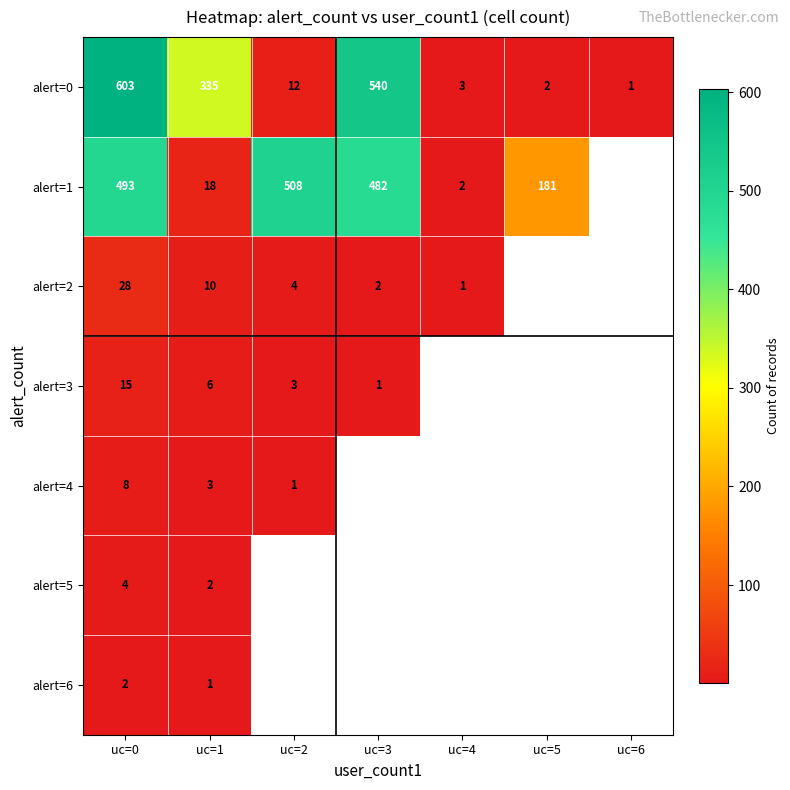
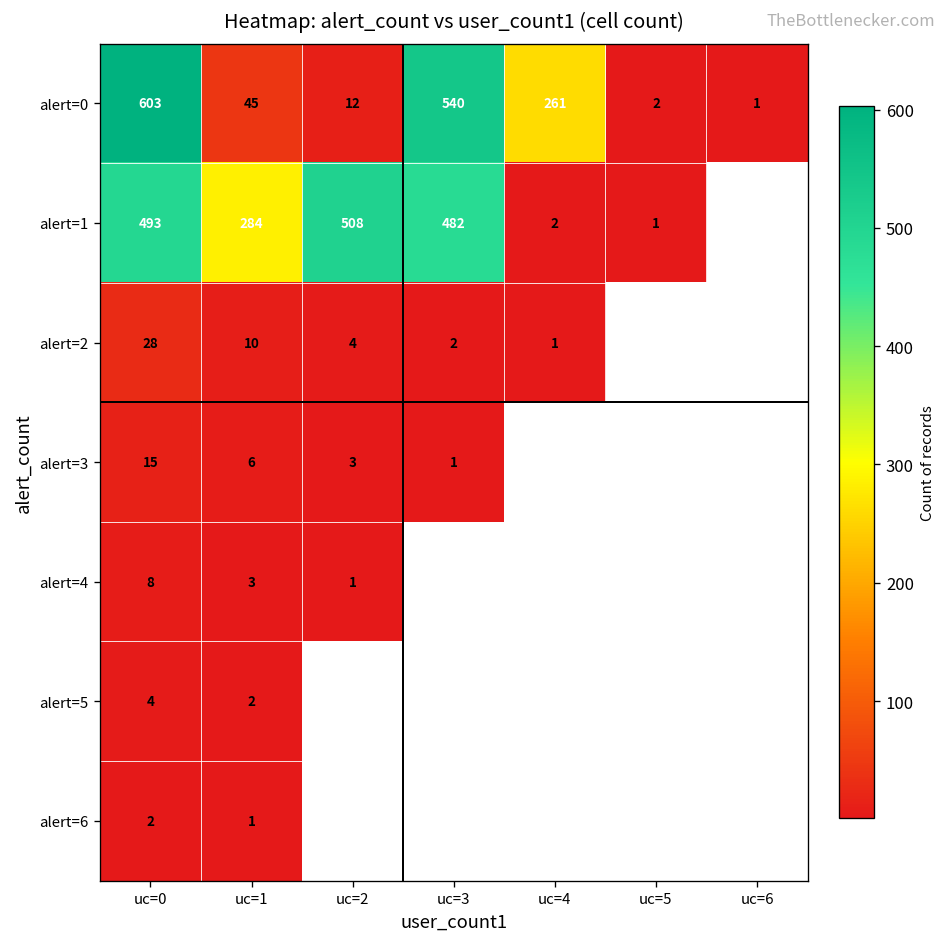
alert=0, uc=1: 335 -> 45
alert=0, uc=4: 3 -> 261
alert=1, uc=1: 18 -> 284
alert=1, uc=5: 181 -> 1
